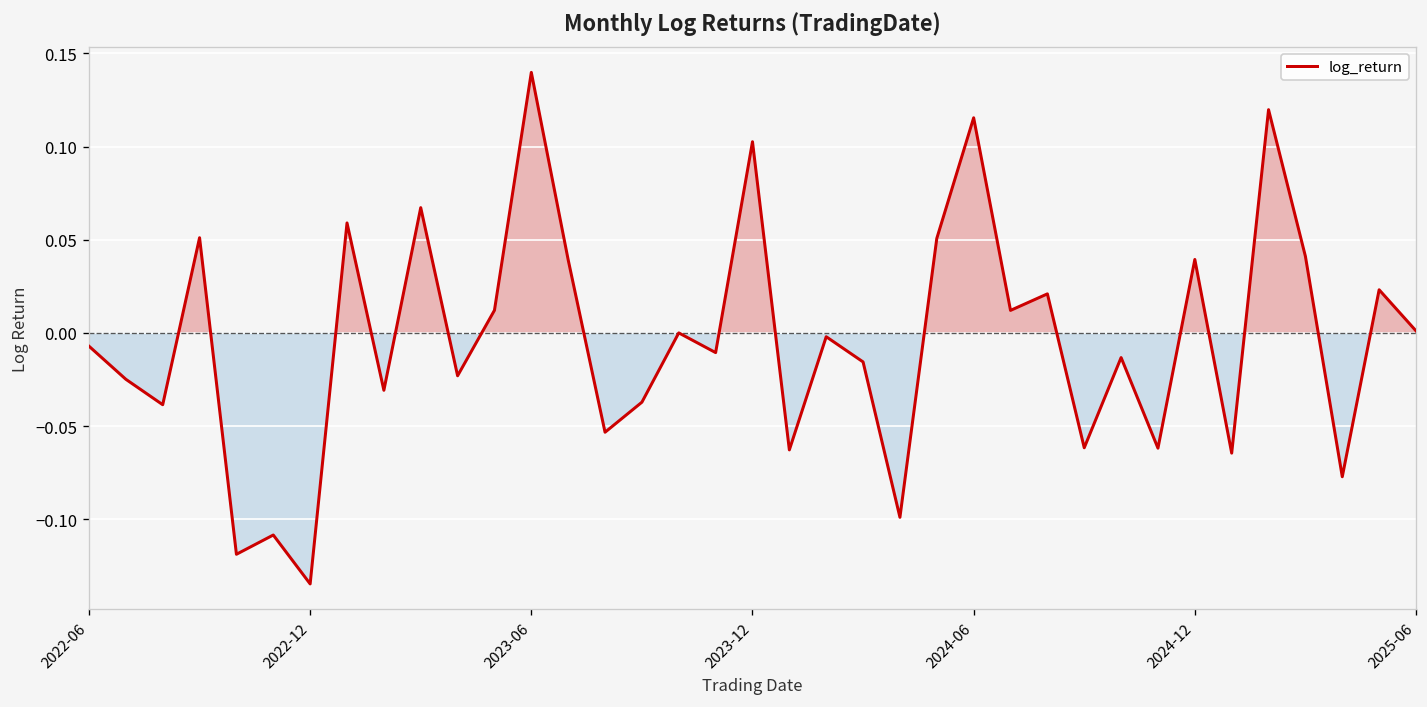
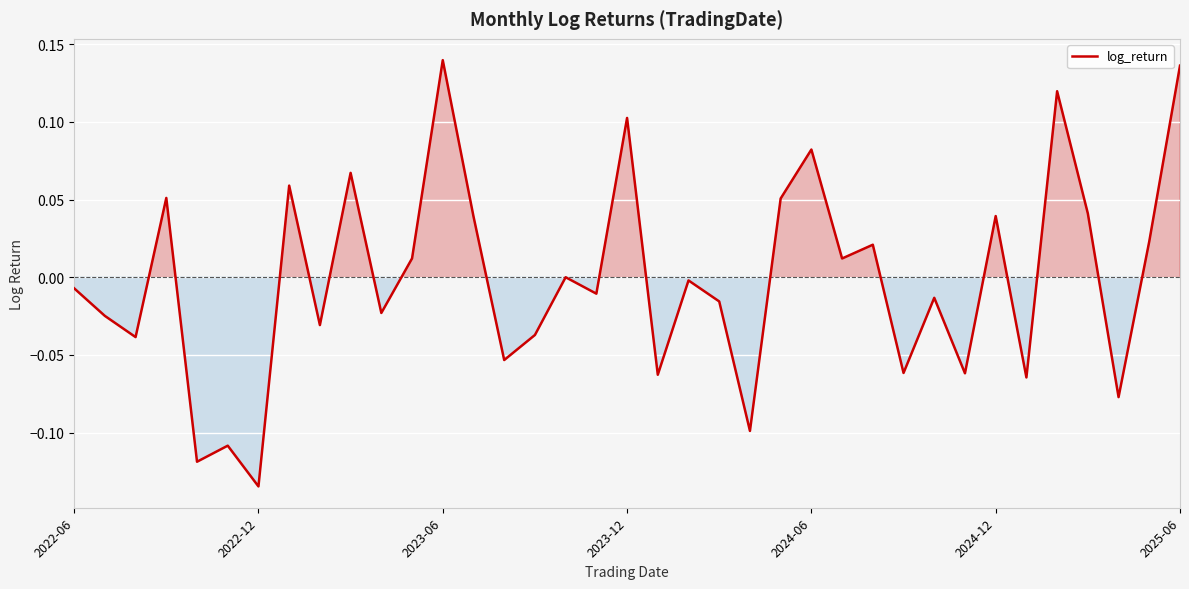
2024-06: 0.115 -> 0.082
2025-06: 0.001 -> 0.136
